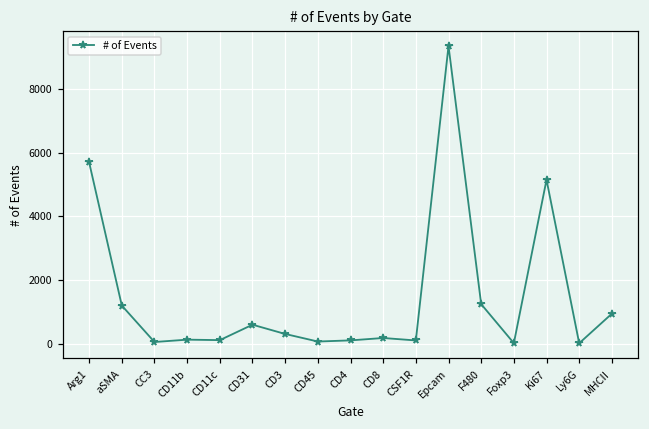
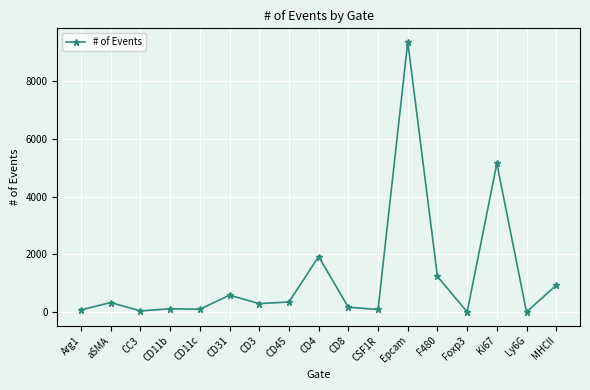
Arg1: 5700 -> 100
aSMA: 1200 -> 300
CD45: 100 -> 400
CD4: 100 -> 1900
